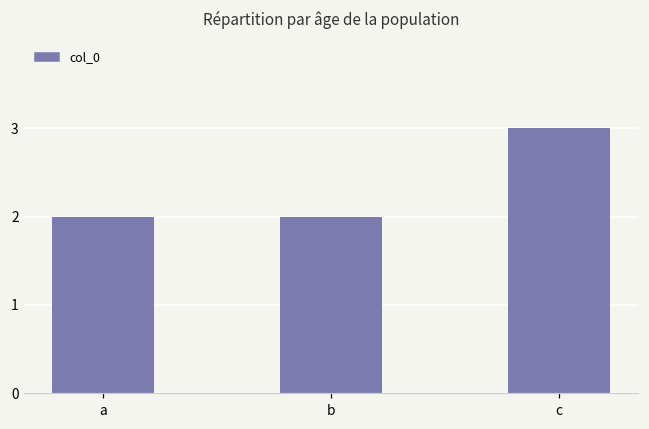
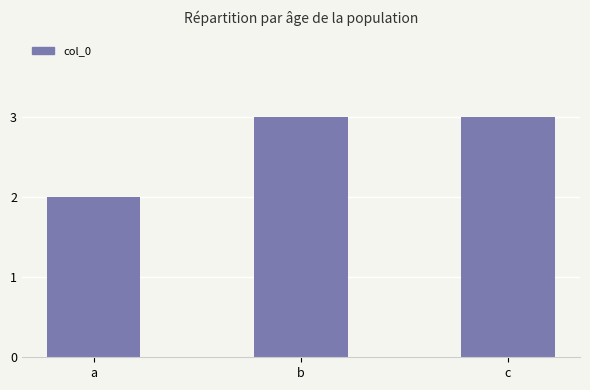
b: 2 -> 3
